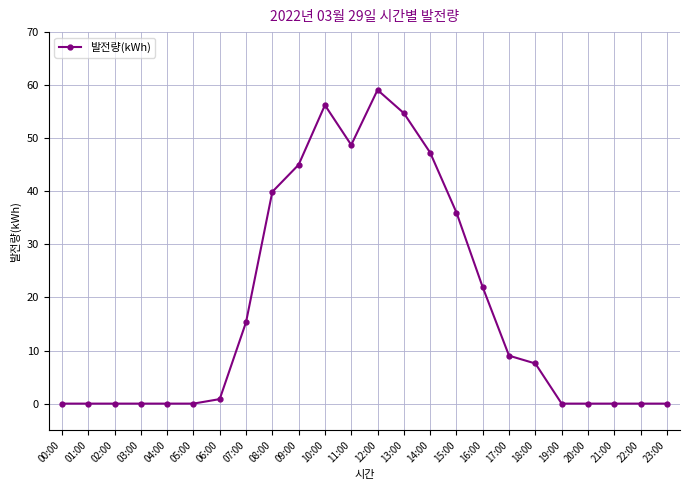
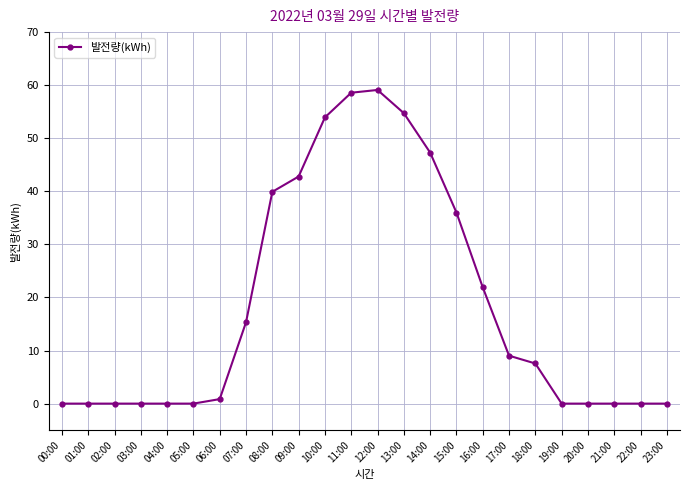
09:00: 45 -> 43
10:00: 56 -> 54
11:00: 49 -> 59
